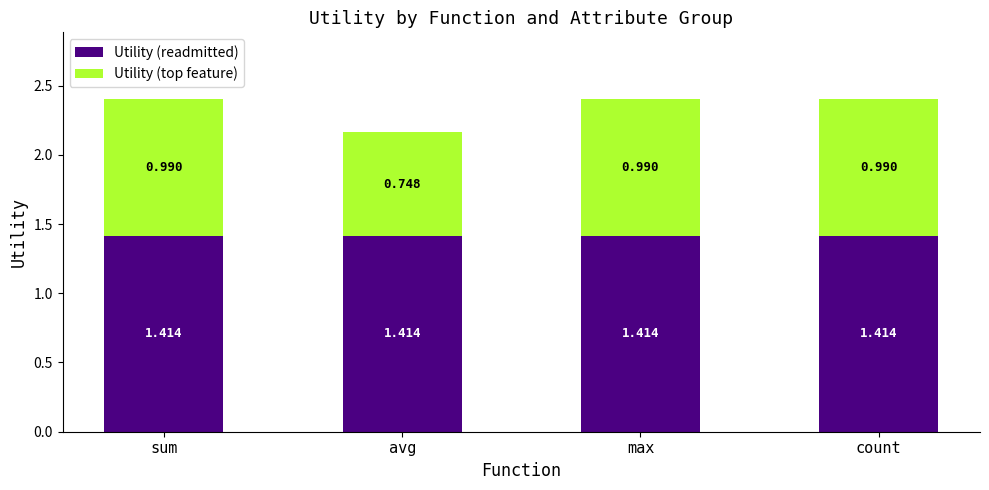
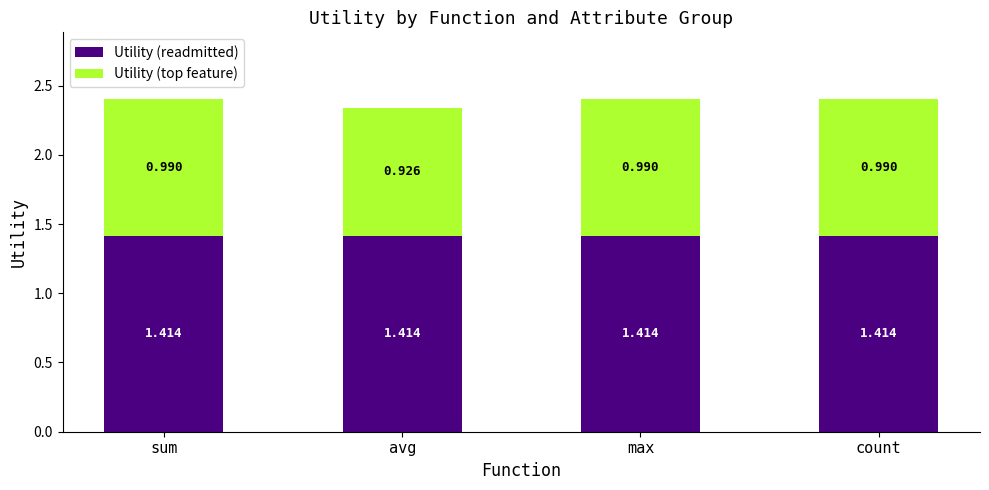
Utility (top feature), avg: 0.748 -> 0.926
